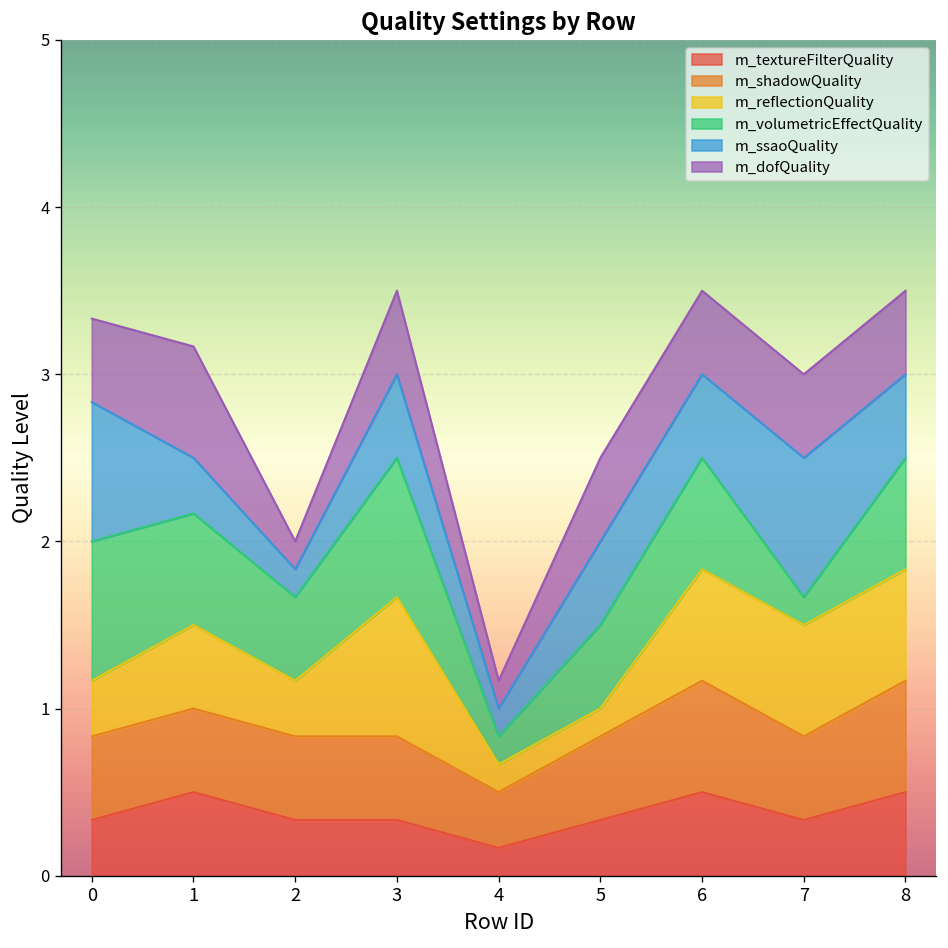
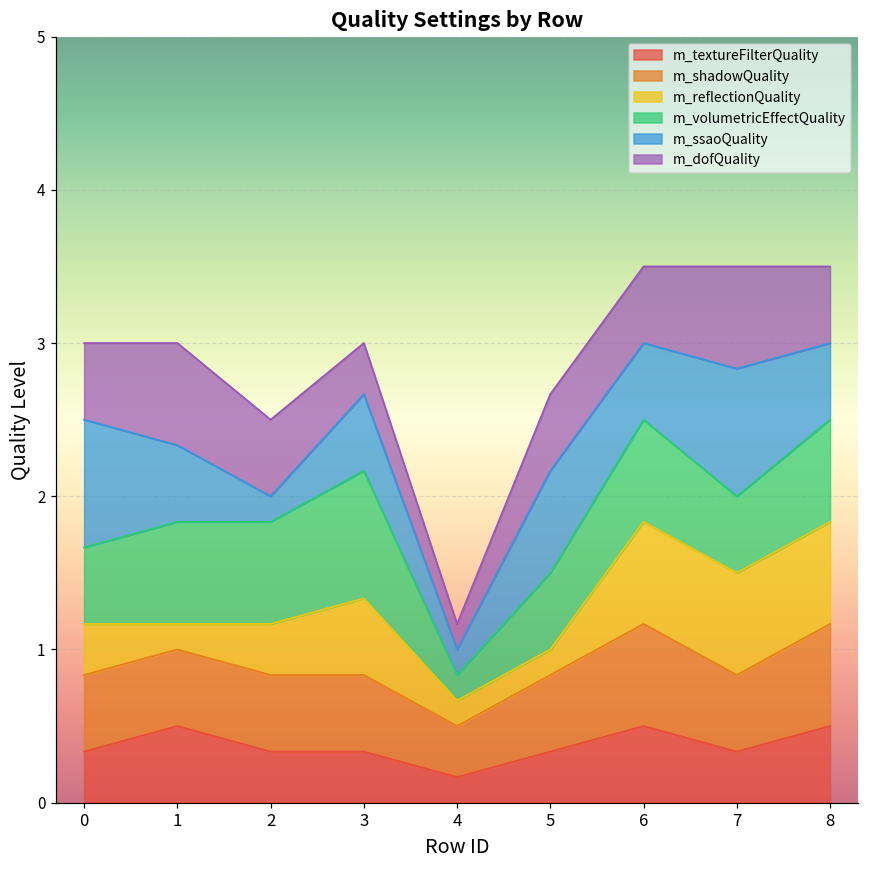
m_volumetricEffectQuality, 0: 0.83 -> 0.50
m_reflectionQuality, 1: 0.50 -> 0.17
m_ssaoQuality, 1: 0.33 -> 0.50
m_volumetricEffectQuality, 2: 0.50 -> 0.67
m_dofQuality, 2: 0.17 -> 0.50
m_reflectionQuality, 3: 0.83 -> 0.50
m_dofQuality, 3: 0.50 -> 0.33
m_ssaoQuality, 5: 0.50 -> 0.67
m_volumetricEffectQuality, 7: 0.17 -> 0.50
m_dofQuality, 7: 0.50 -> 0.67
